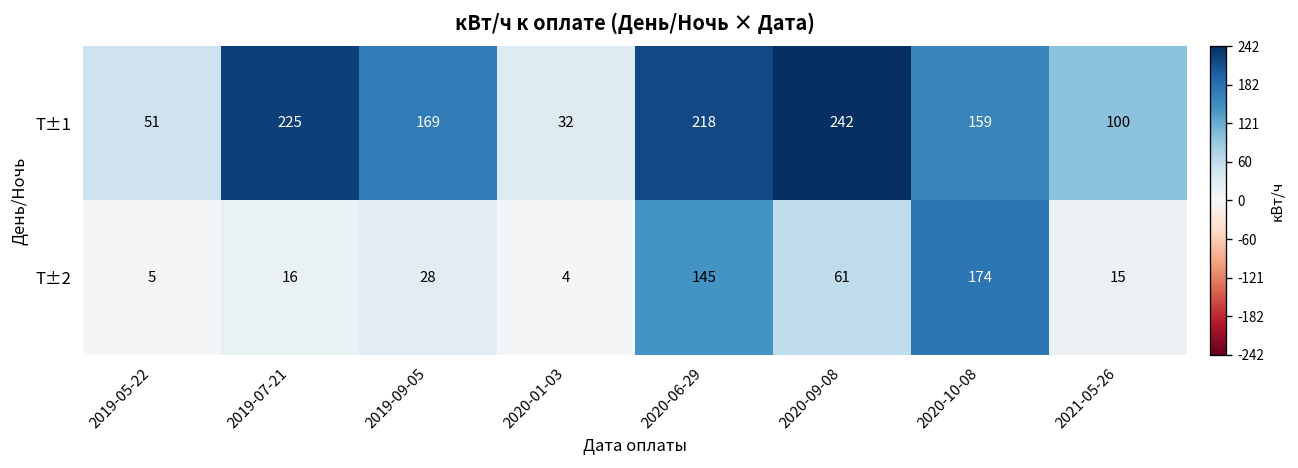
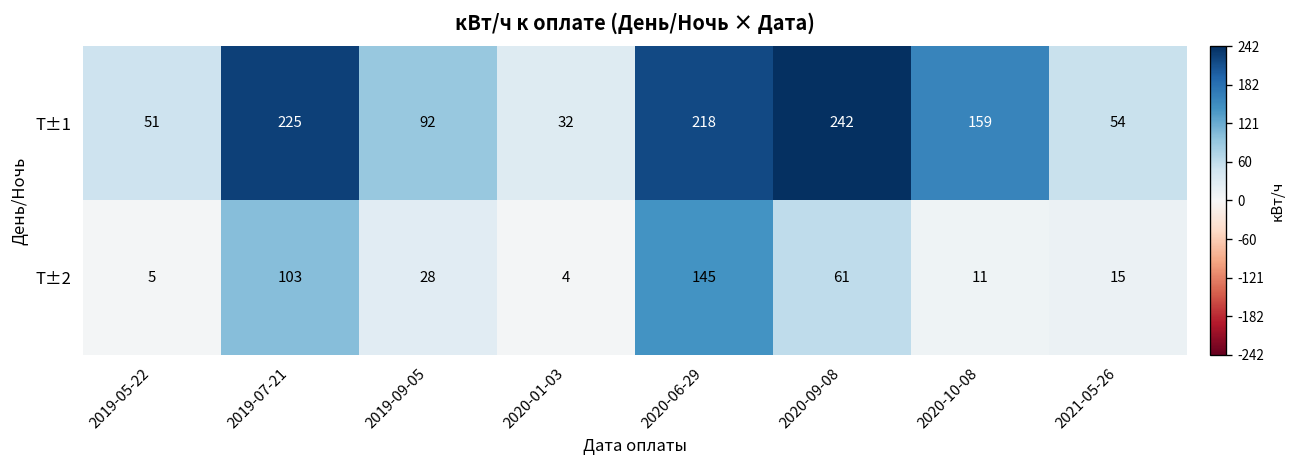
Т±1, 2019-09-05: 169 -> 92
Т±1, 2021-05-26: 100 -> 54
Т±2, 2019-07-21: 16 -> 103
Т±2, 2020-10-08: 174 -> 11
